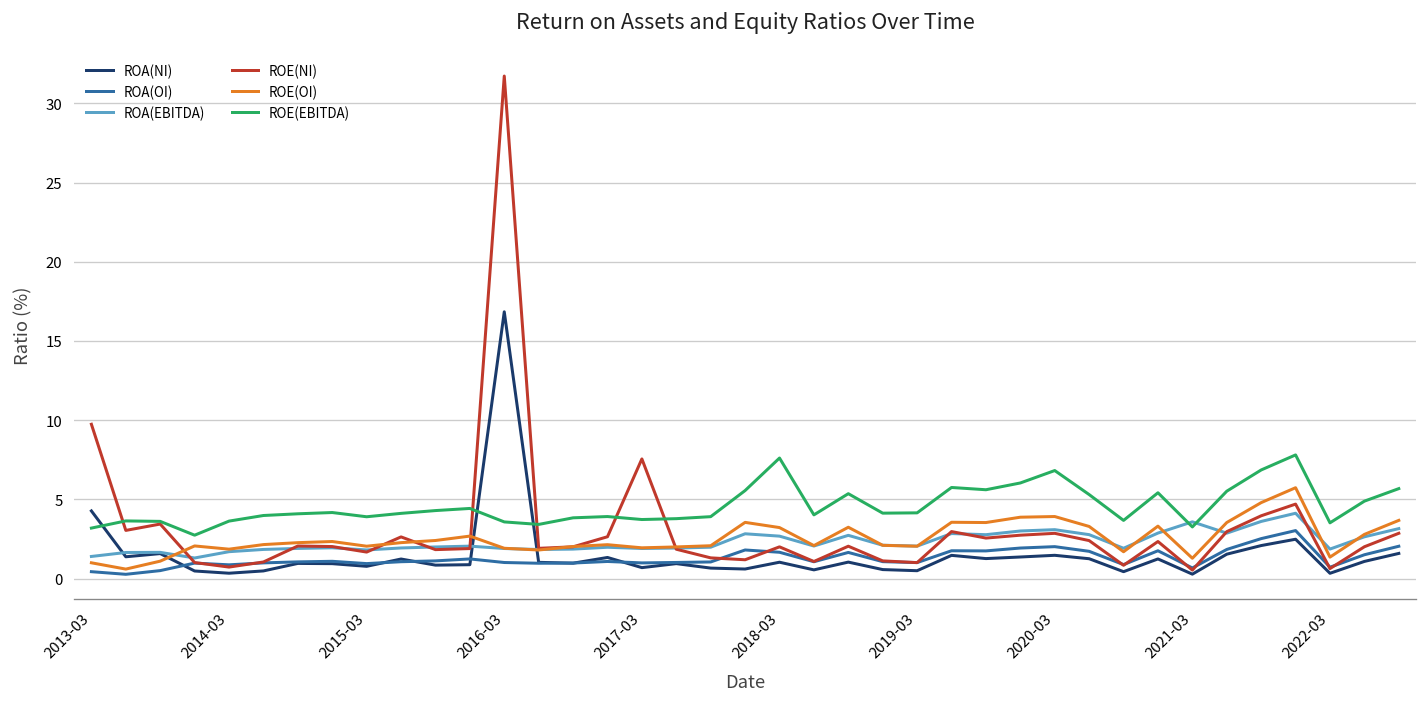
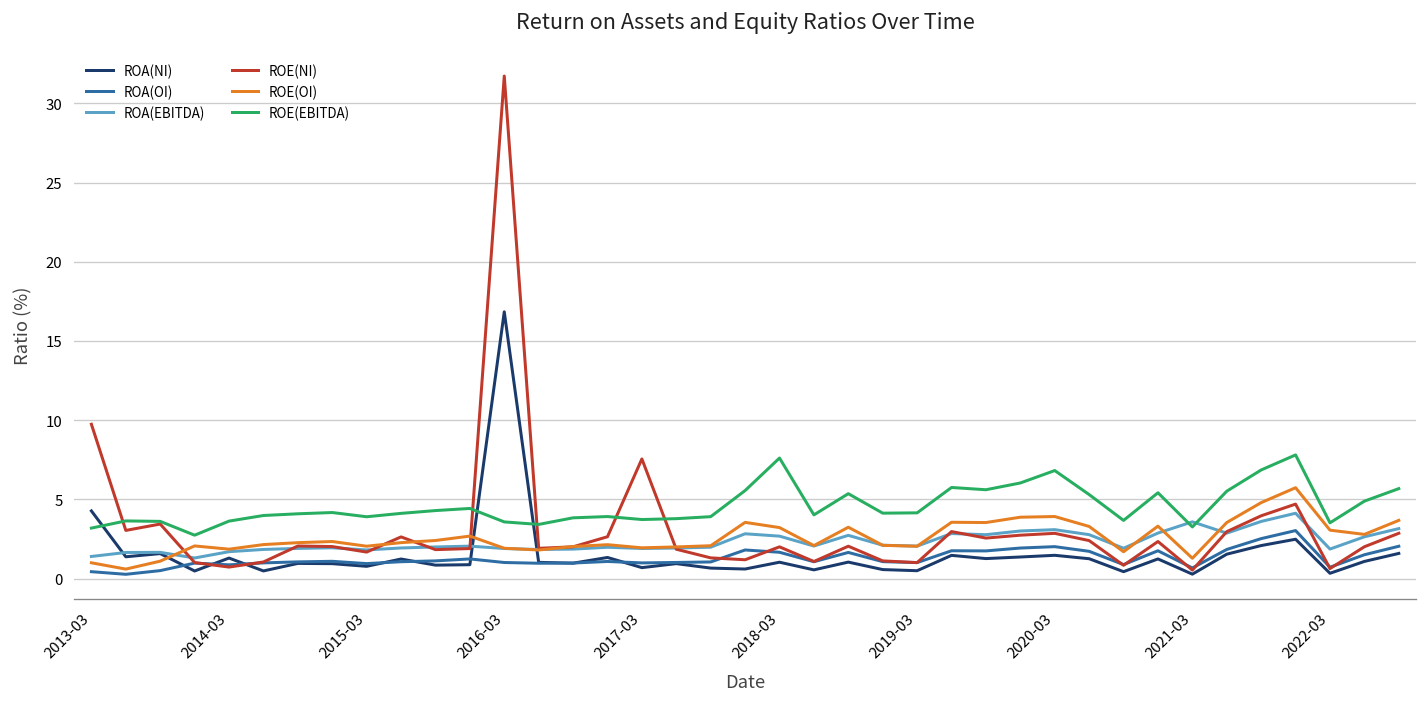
ROA(NI), 2014-03: 0.3 -> 1.3
ROE(OI), 2022-03: 1.4 -> 3.1
